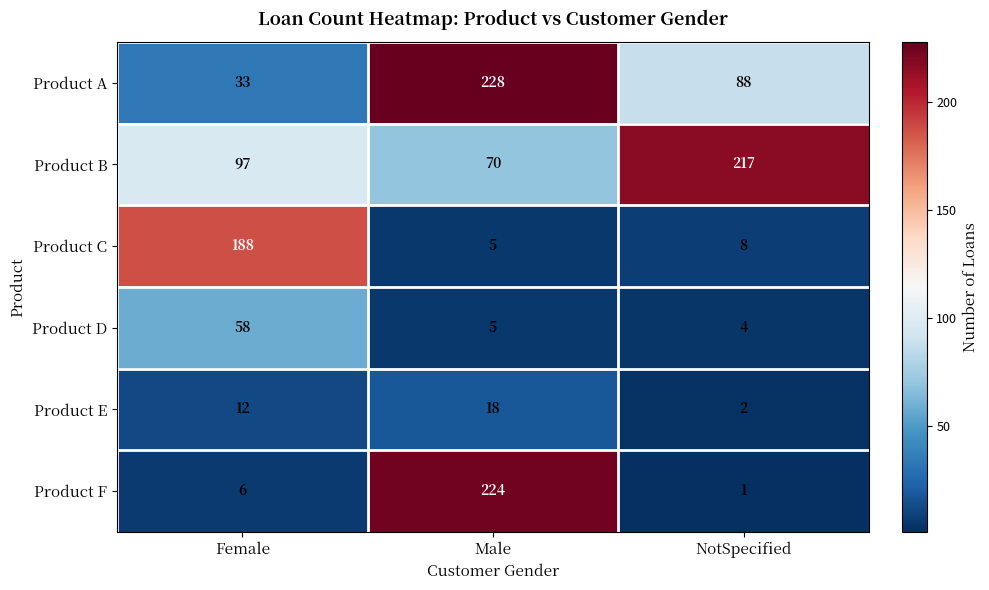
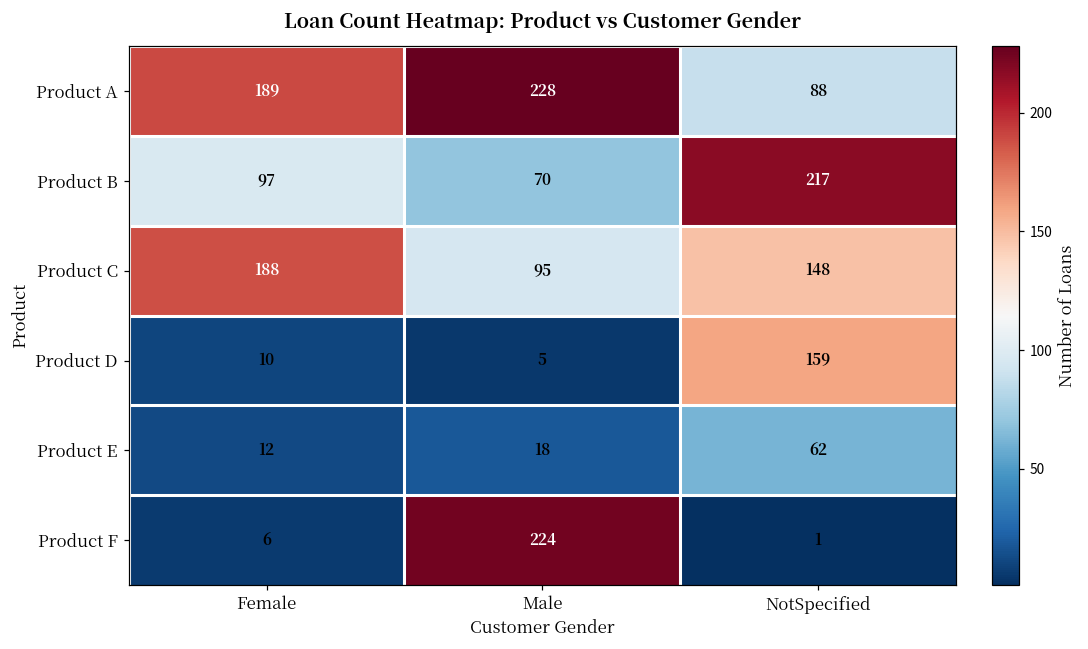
Product A, Female: 33 -> 189
Product C, Male: 5 -> 95
Product C, NotSpecified: 8 -> 148
Product D, Female: 58 -> 10
Product D, NotSpecified: 4 -> 159
Product E, NotSpecified: 2 -> 62
